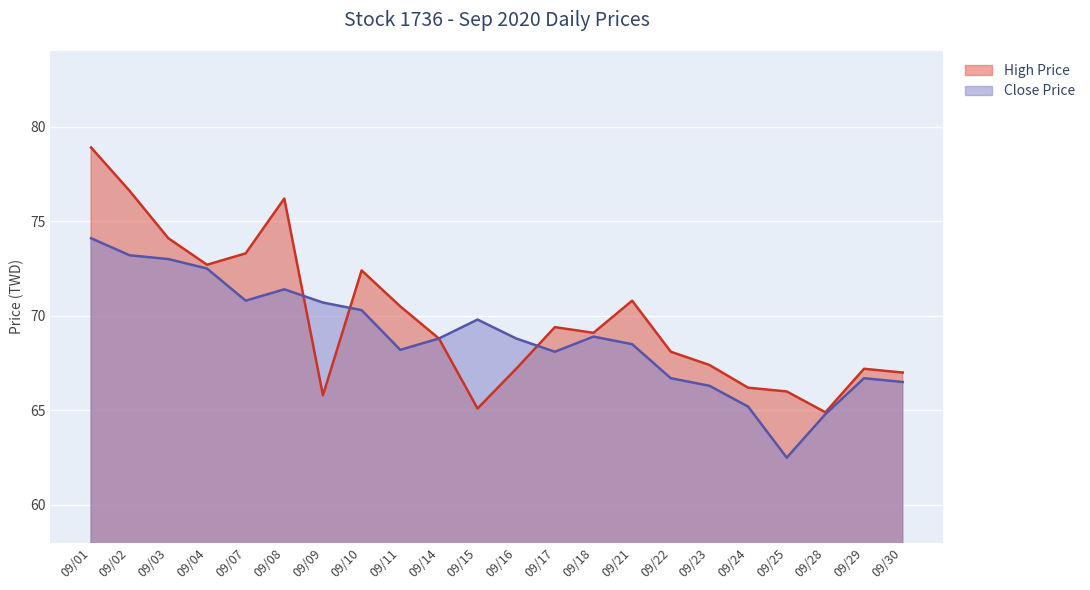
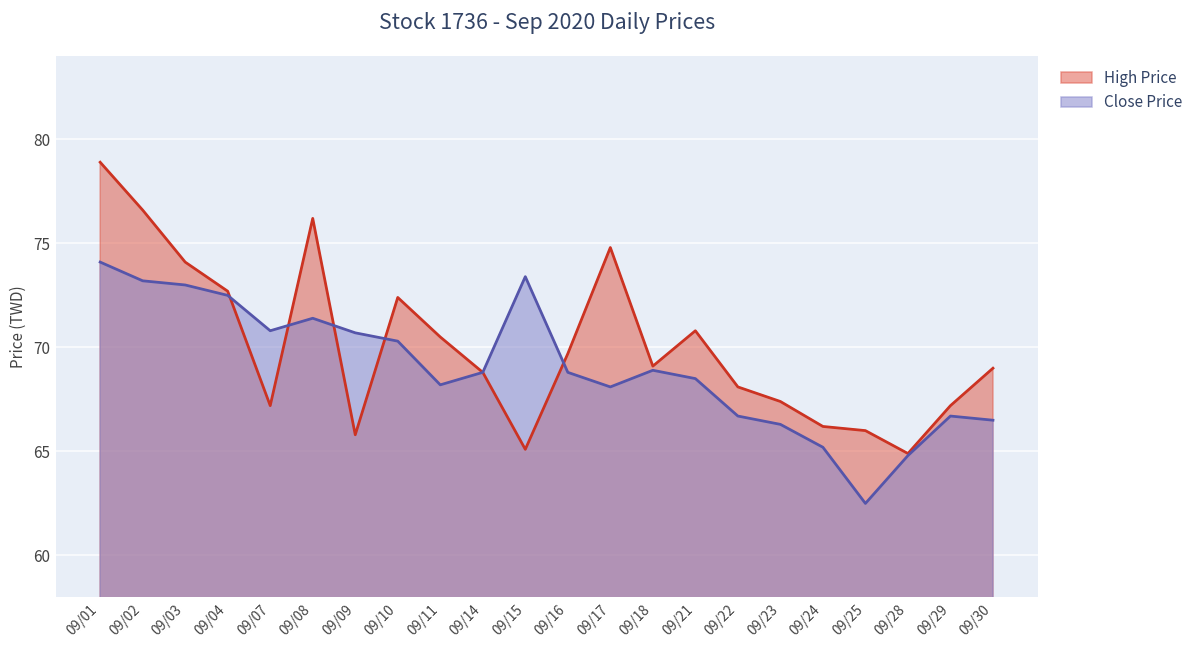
High Price, 09/07: 73.3 -> 67.2
Close Price, 09/15: 69.8 -> 73.4
High Price, 09/16: 67.2 -> 69.7
High Price, 09/17: 69.4 -> 74.8
High Price, 09/30: 67 -> 69
